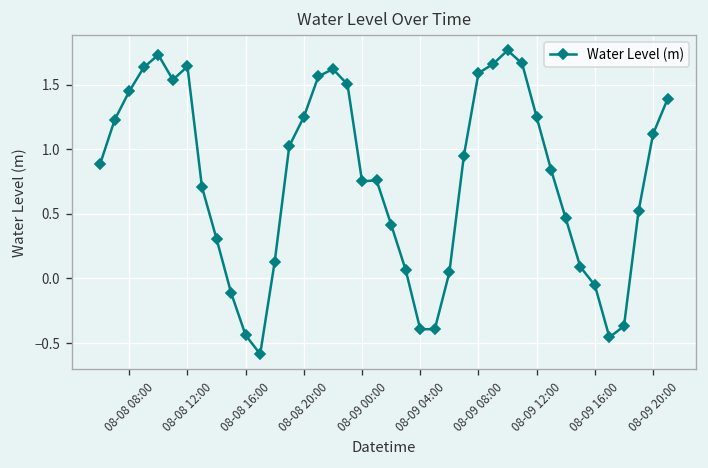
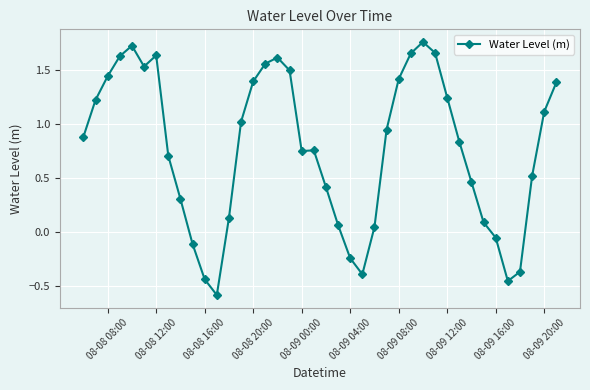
08-08 20:00: 1.25 -> 1.40
08-09 04:00: -0.39 -> -0.24
08-09 08:00: 1.59 -> 1.42
